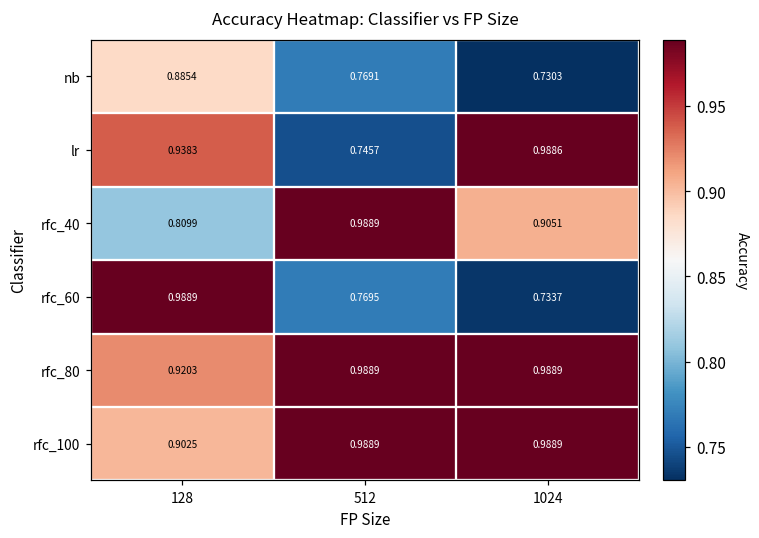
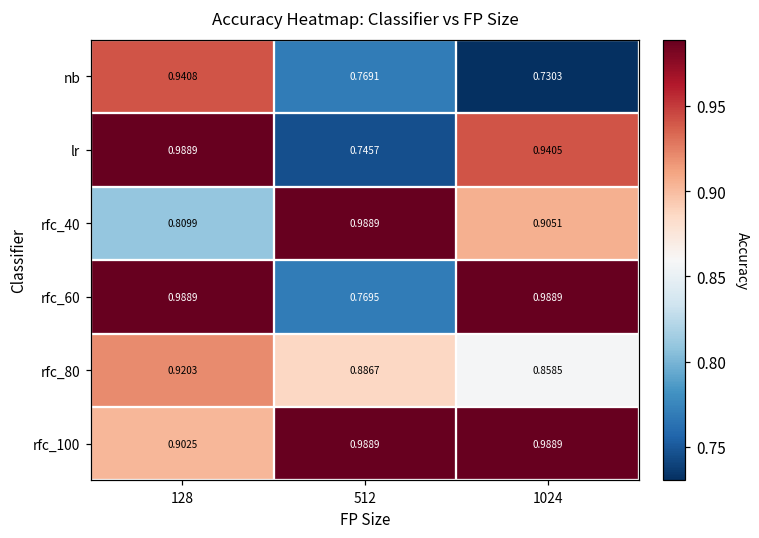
nb, 128: 0.8854 -> 0.9408
lr, 128: 0.9383 -> 0.9889
lr, 1024: 0.9886 -> 0.9405
rfc_60, 1024: 0.7337 -> 0.9889
rfc_80, 512: 0.9889 -> 0.8867
rfc_80, 1024: 0.9889 -> 0.8585
